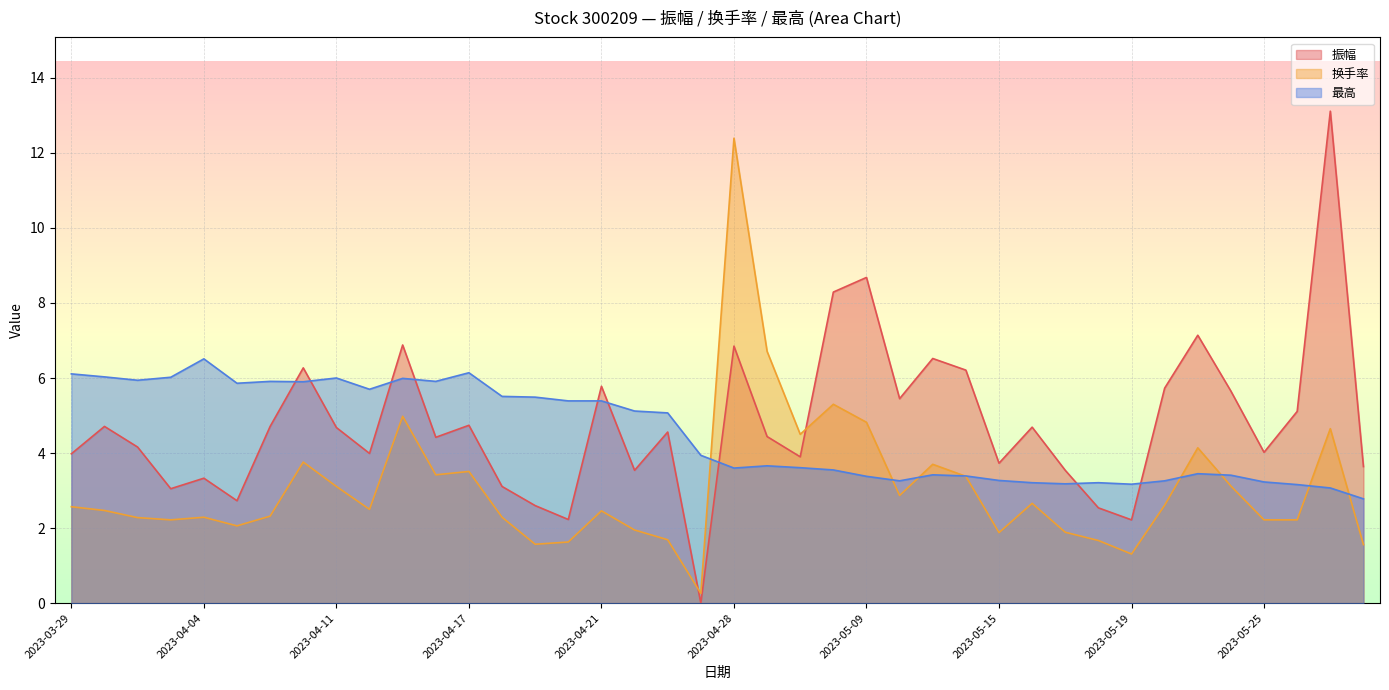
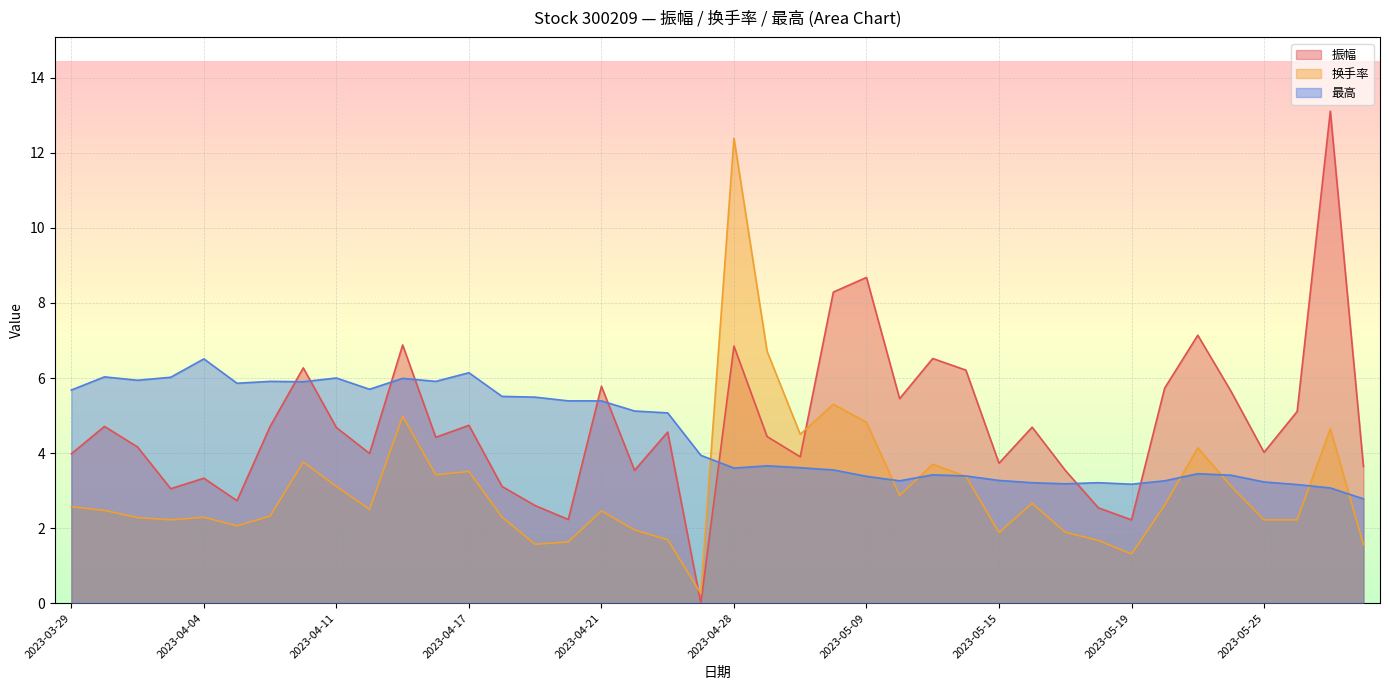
最高, 2023-03-29: 6.1 -> 5.7
